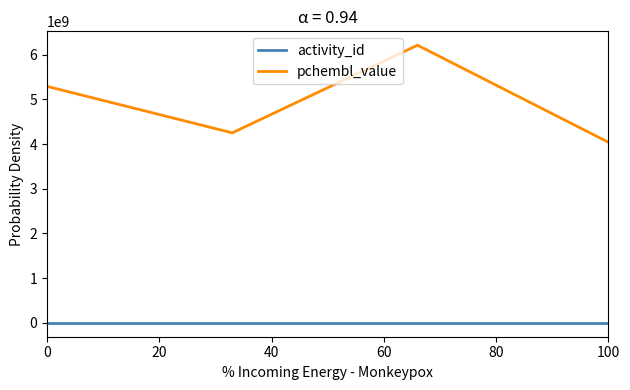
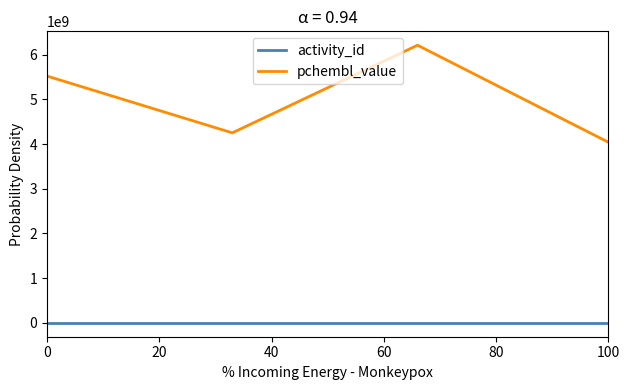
pchembl_value, 0: 5300000000 -> 5500000000
